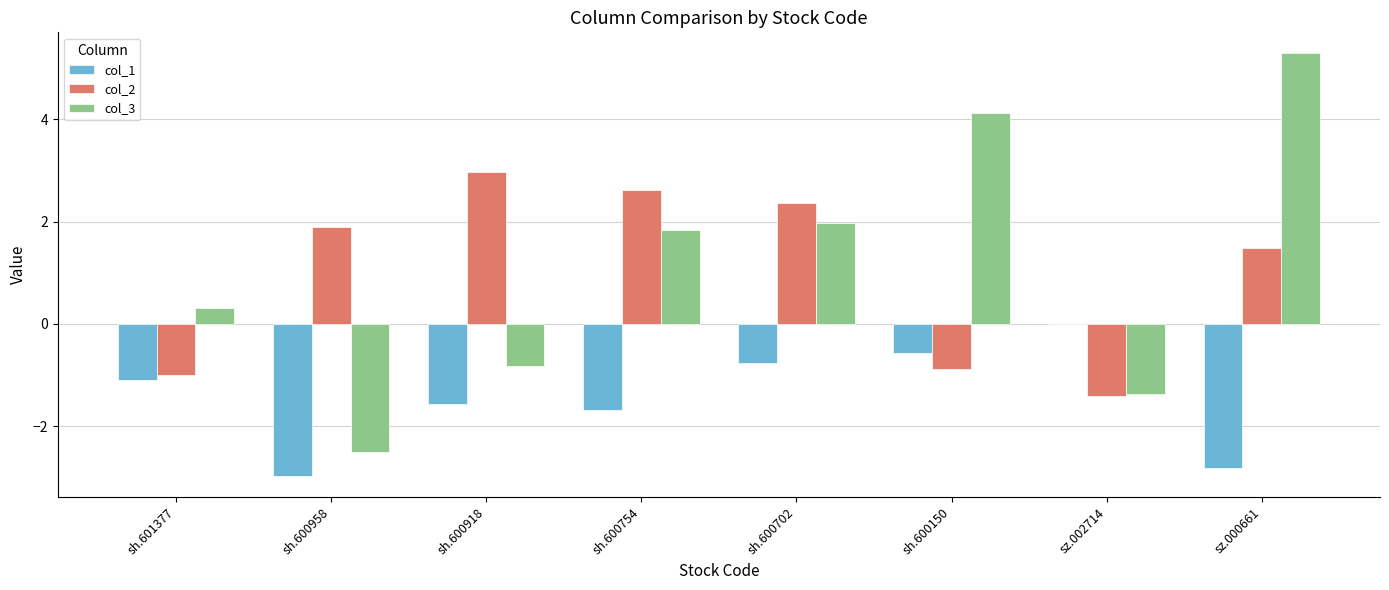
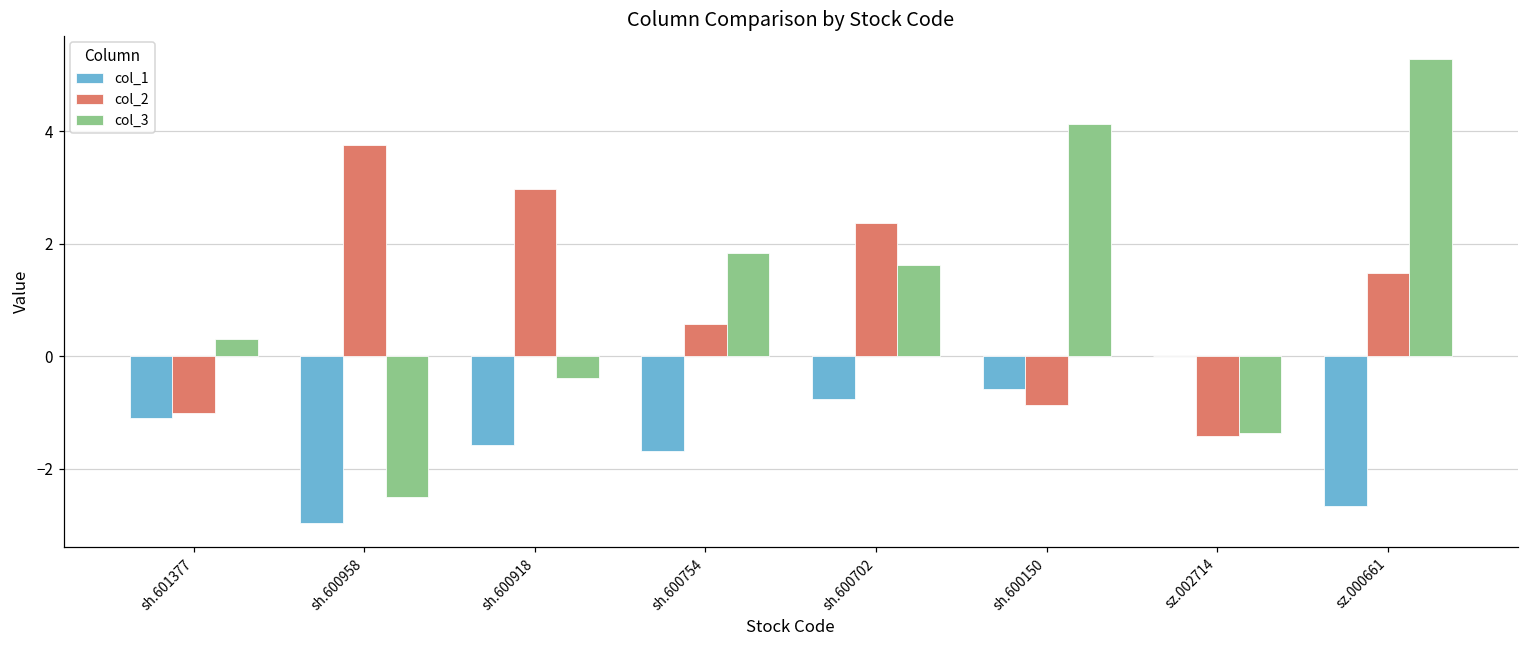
col_2, sh.600958: 1.9 -> 3.8
col_3, sh.600918: -0.8 -> -0.4
col_2, sh.600754: 2.6 -> 0.6
col_3, sh.600702: 2.0 -> 1.6
col_1, sz.000661: -2.8 -> -2.7
